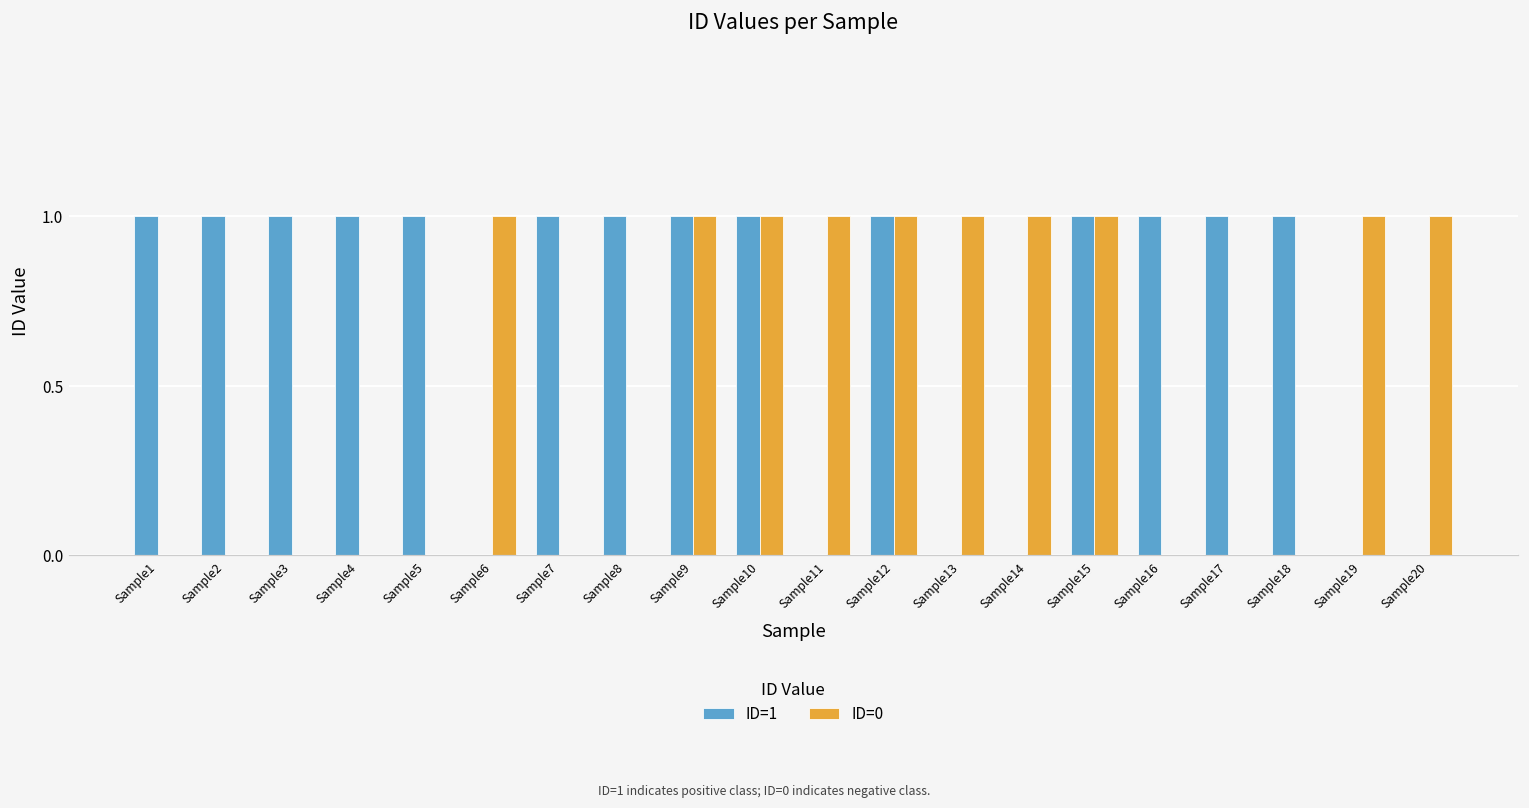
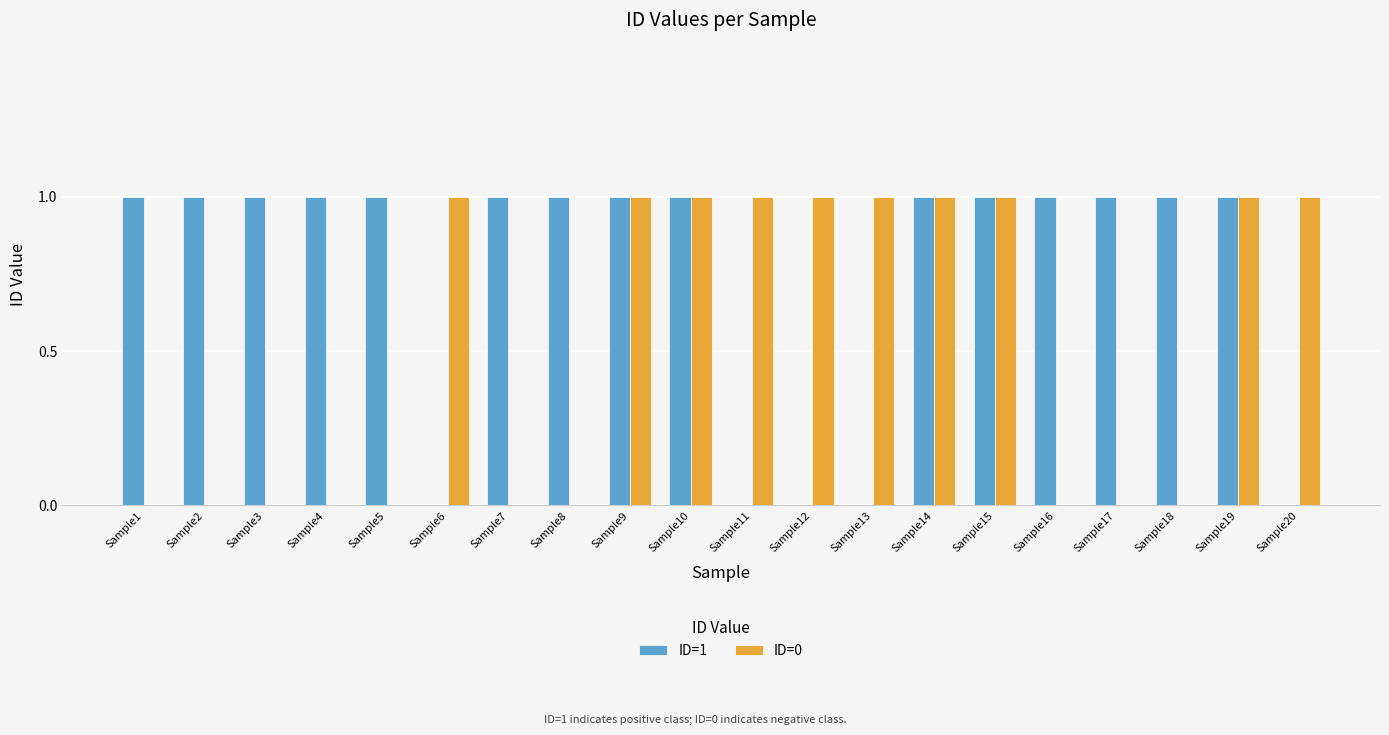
ID=1, Sample12: 1 -> 0
ID=1, Sample14: 0 -> 1
ID=1, Sample19: 0 -> 1
